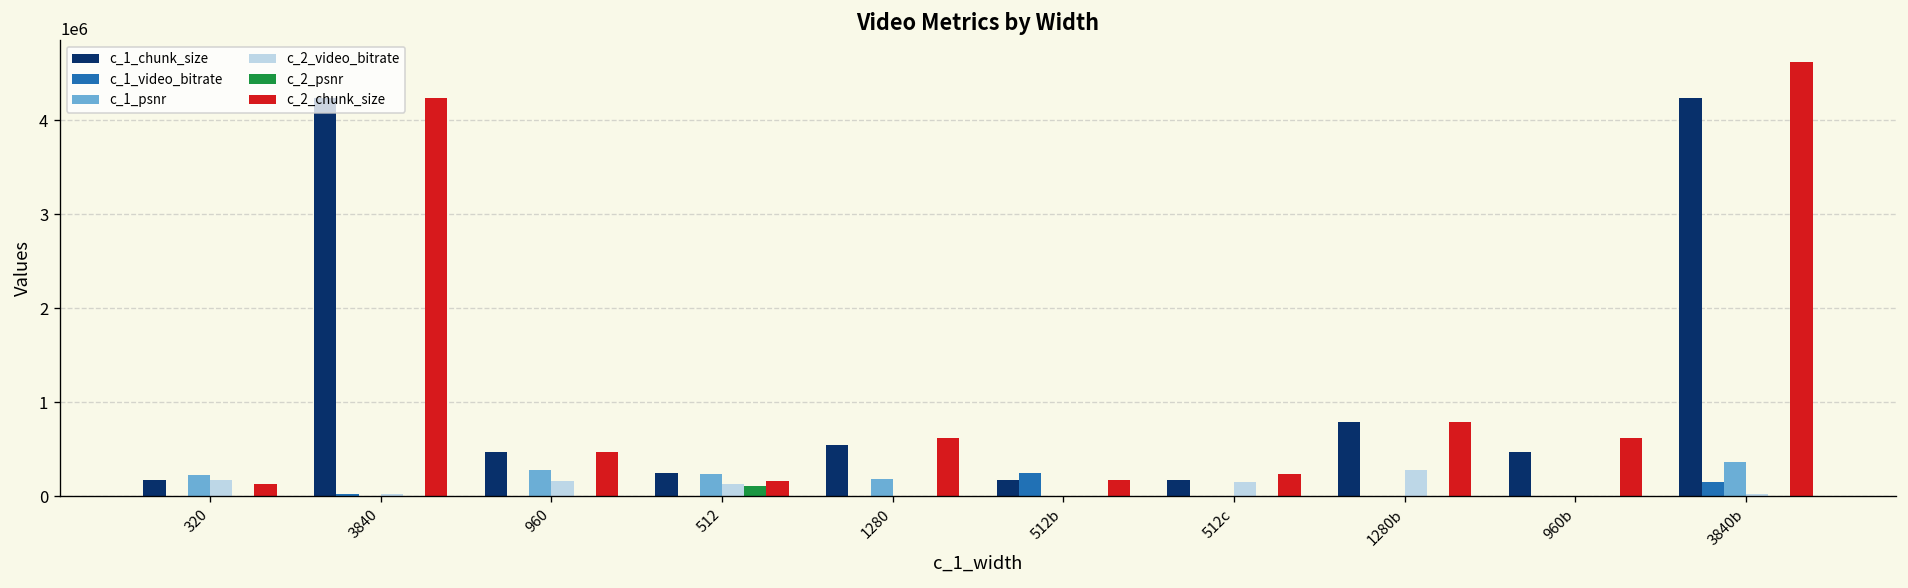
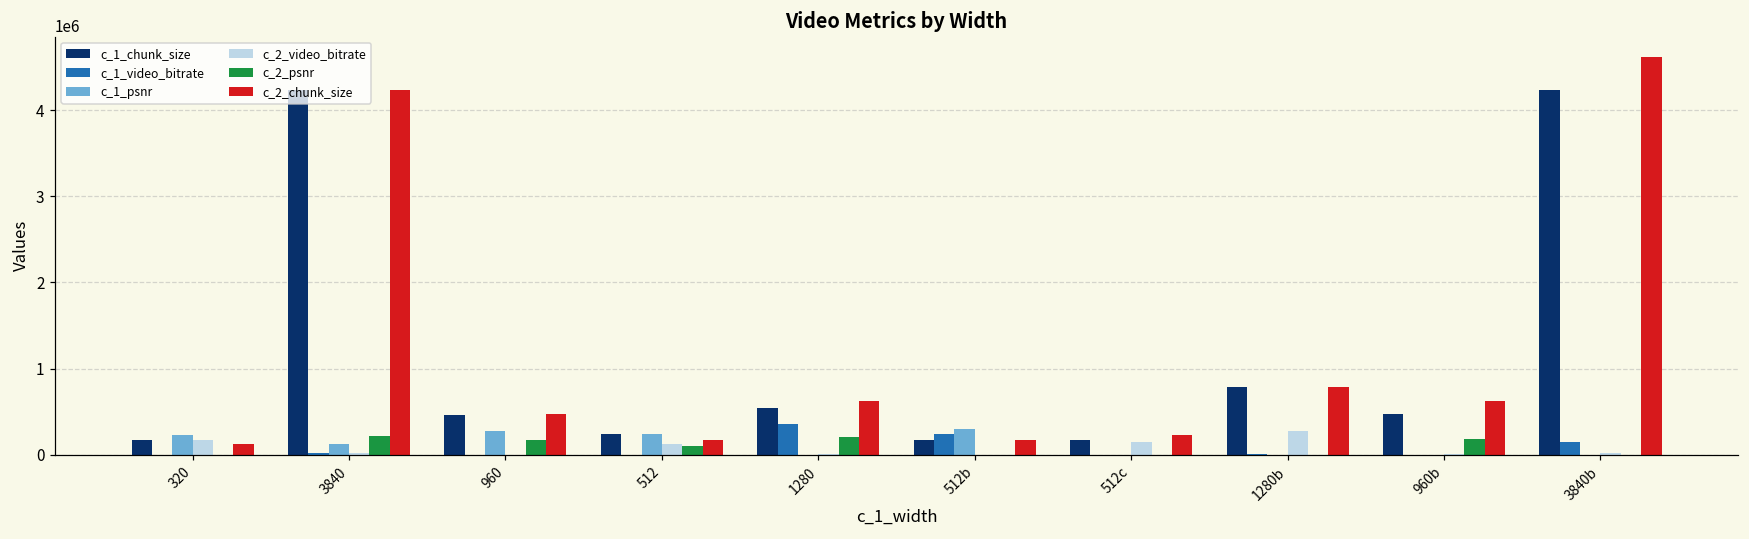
c_1_psnr, 3840: 0 -> 100000
c_2_psnr, 3840: 0 -> 200000
c_2_video_bitrate, 960: 200000 -> 0
c_2_psnr, 960: 0 -> 200000
c_1_video_bitrate, 1280: 0 -> 400000
c_1_psnr, 1280: 200000 -> 0
c_2_psnr, 1280: 0 -> 200000
c_1_psnr, 512b: 0 -> 300000
c_2_psnr, 960b: 0 -> 200000
c_1_psnr, 3840b: 400000 -> 0
